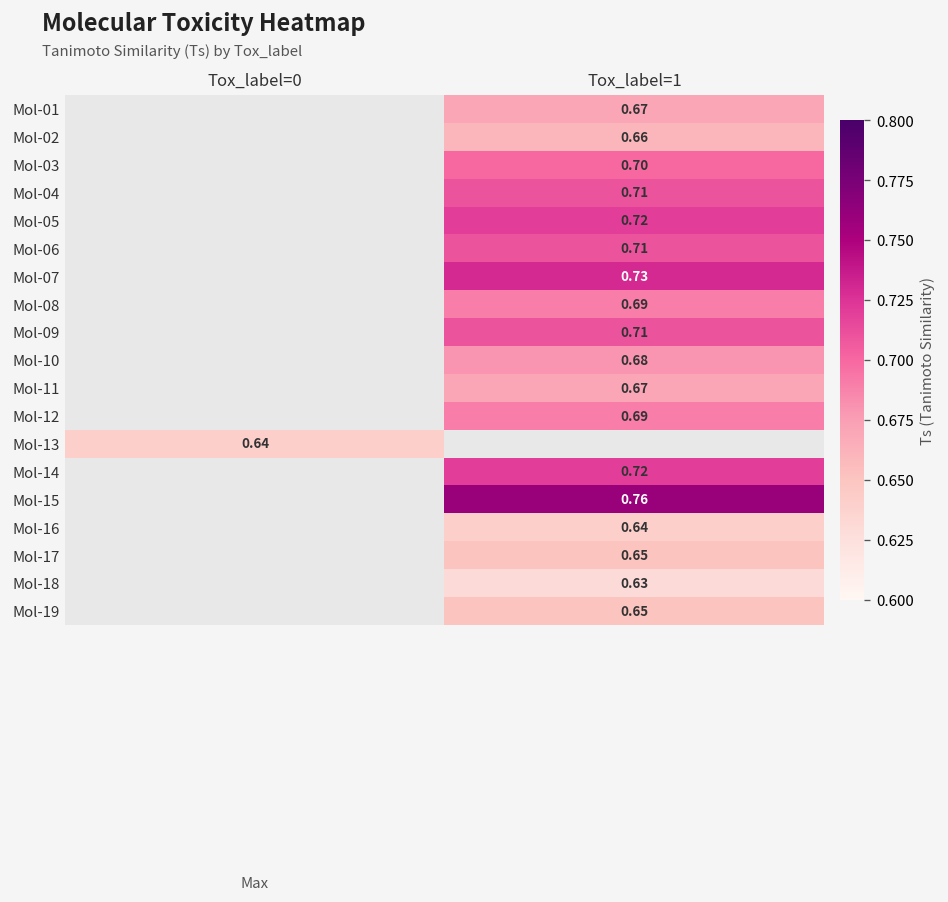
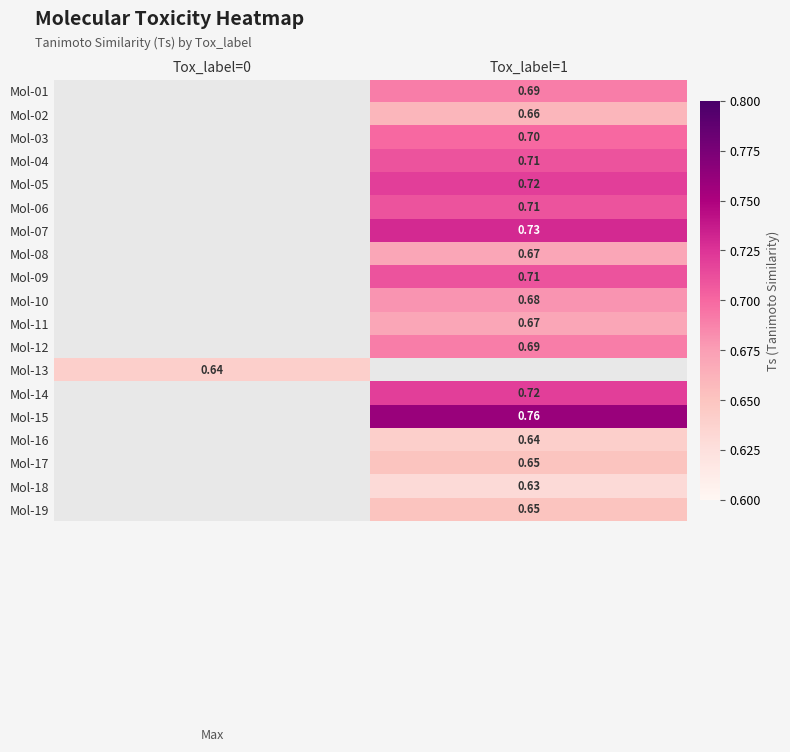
Mol-01, Tox_label=1: 0.67 -> 0.69
Mol-08, Tox_label=1: 0.69 -> 0.67
